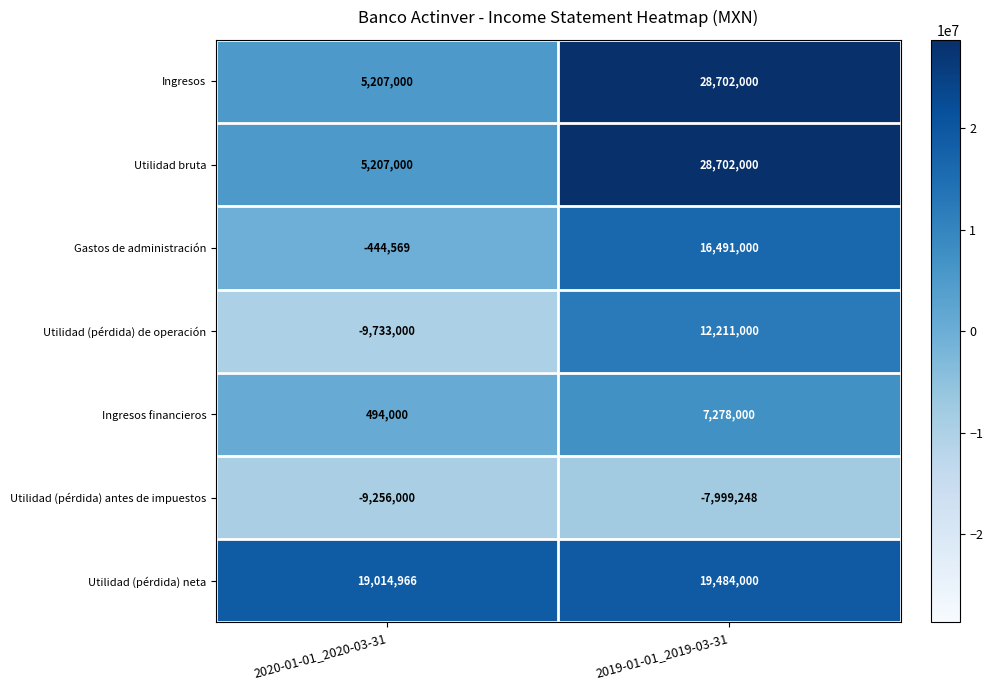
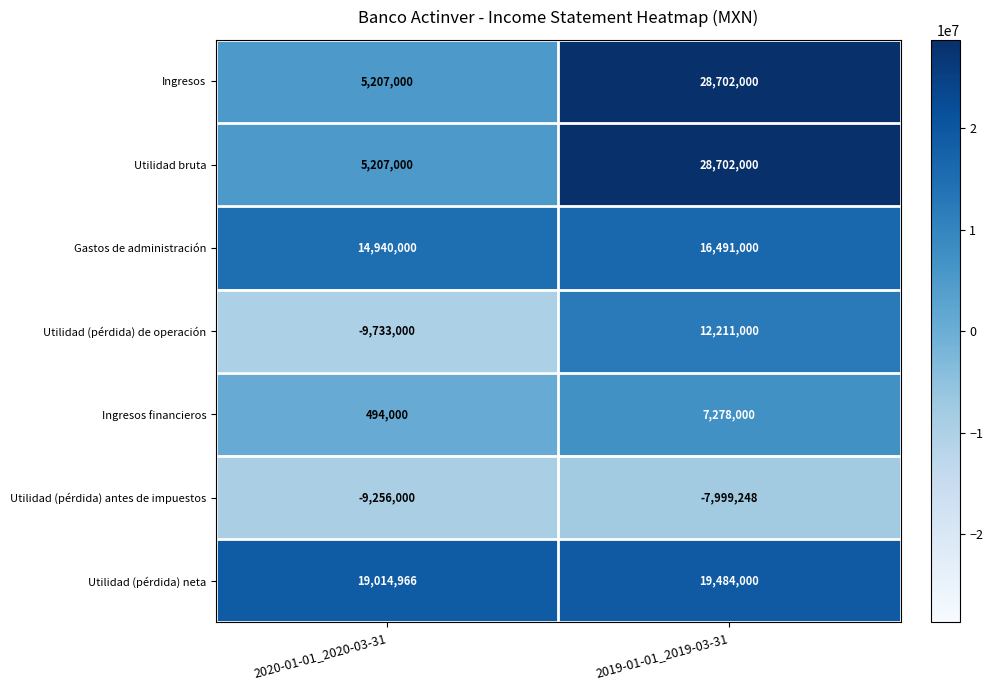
Gastos de administración, 2020-01-01_2020-03-31: -444,569 -> 14,940,000
